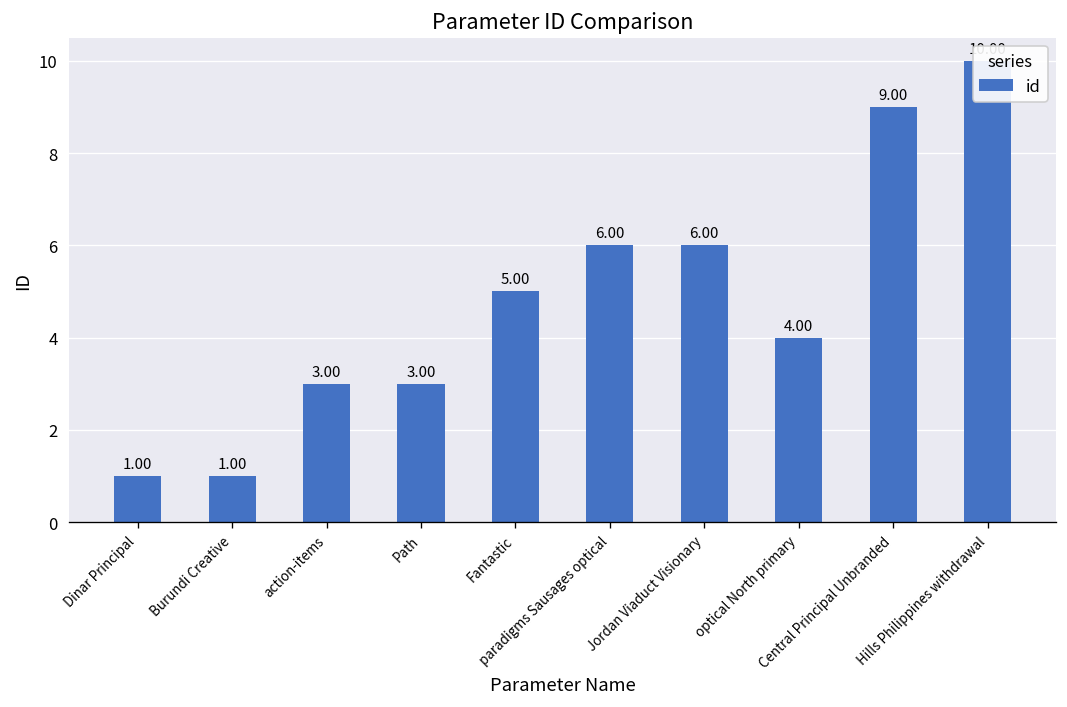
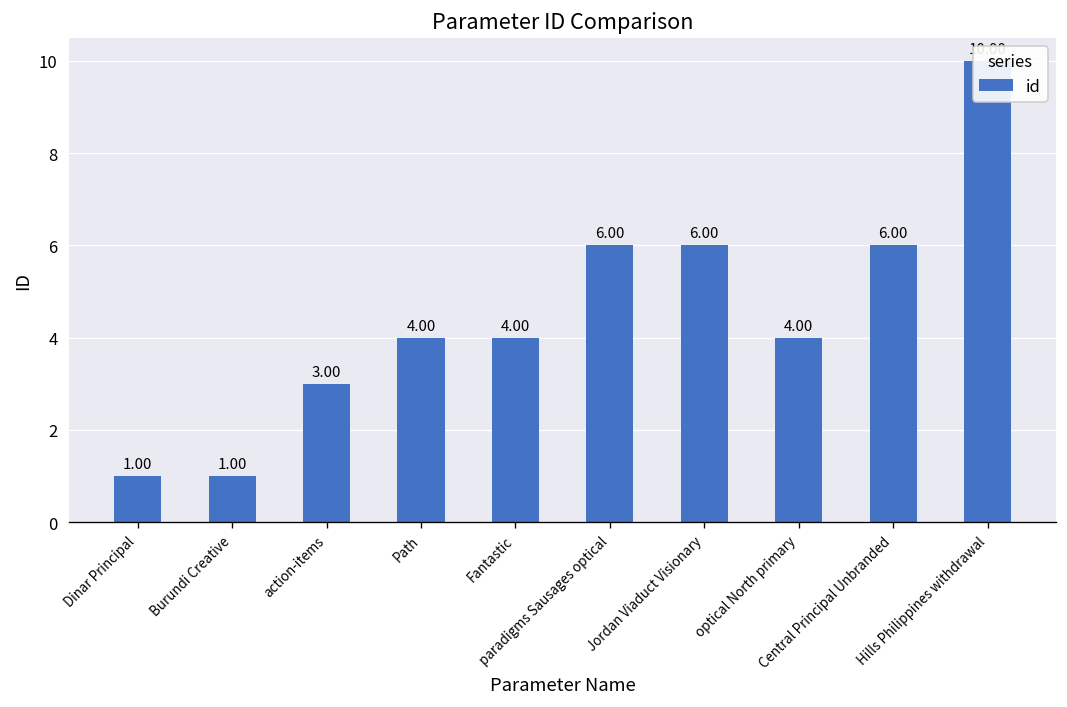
Path: 3.00 -> 4.00
Fantastic: 5.00 -> 4.00
Central Principal Unbranded: 9.00 -> 6.00
